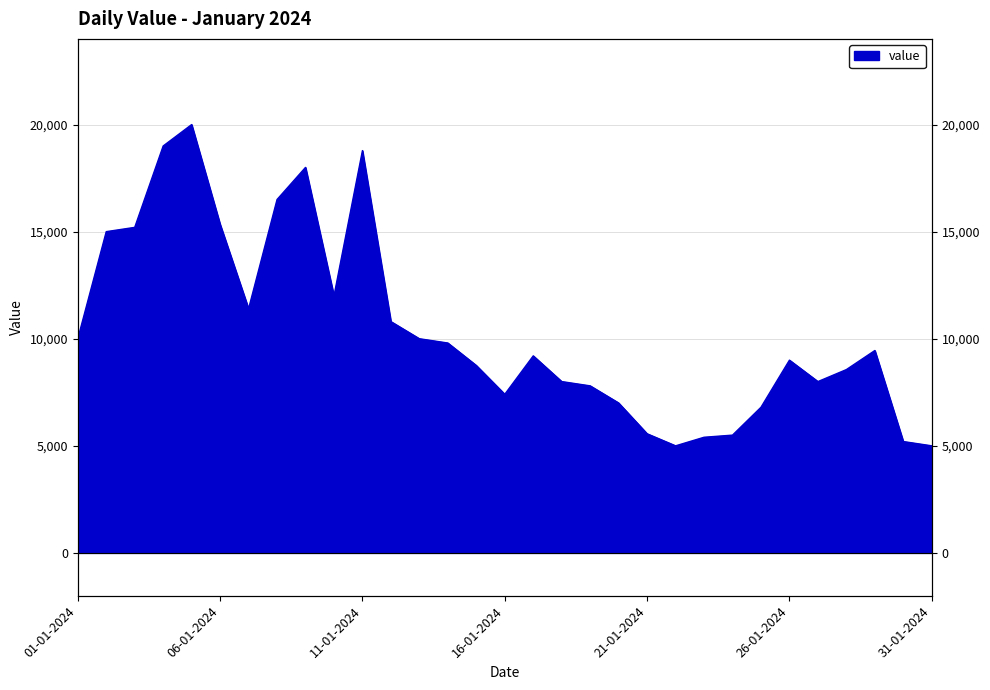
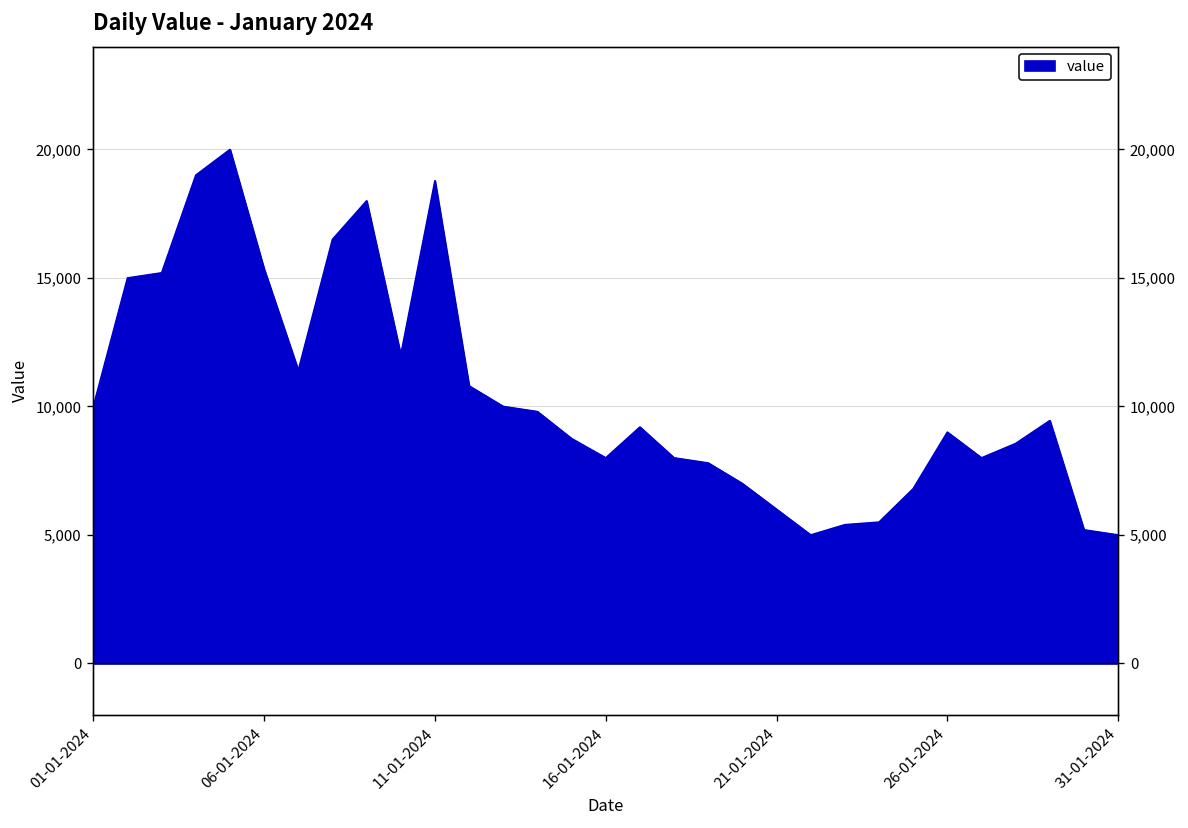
16-01-2024: 7,400 -> 8,000
21-01-2024: 5,600 -> 6,000
